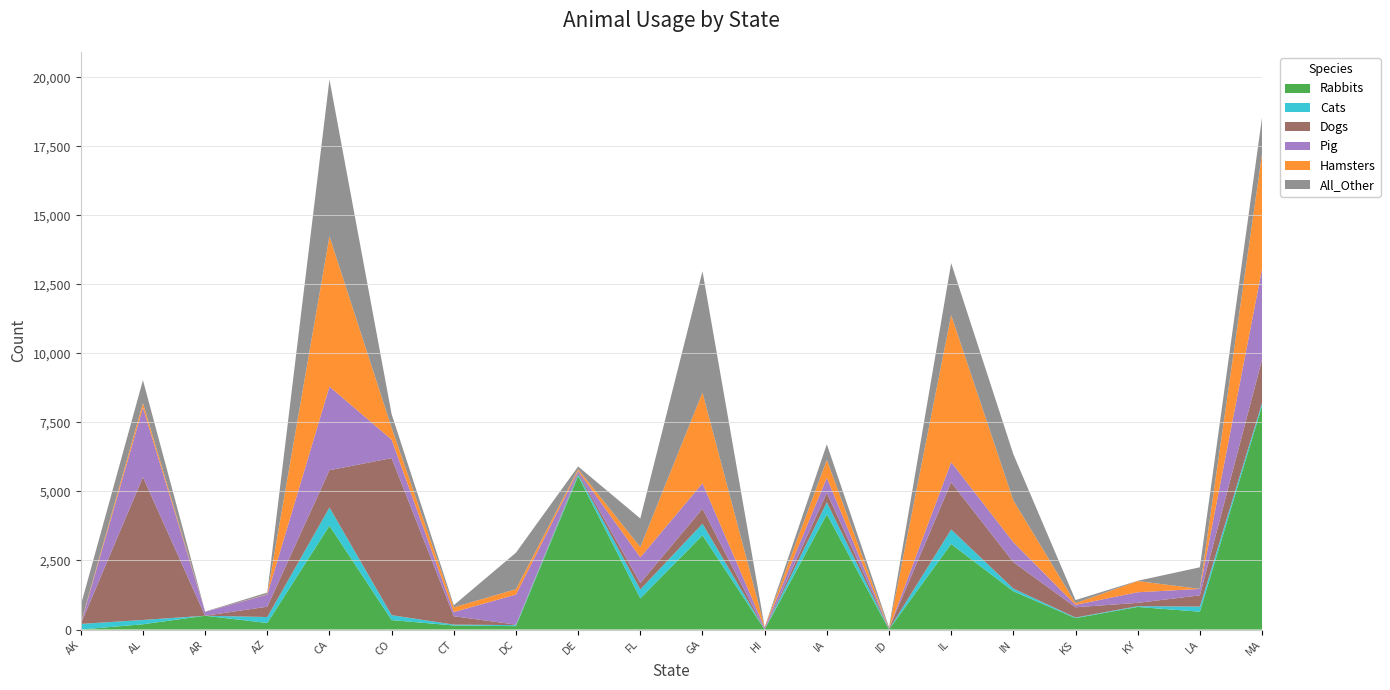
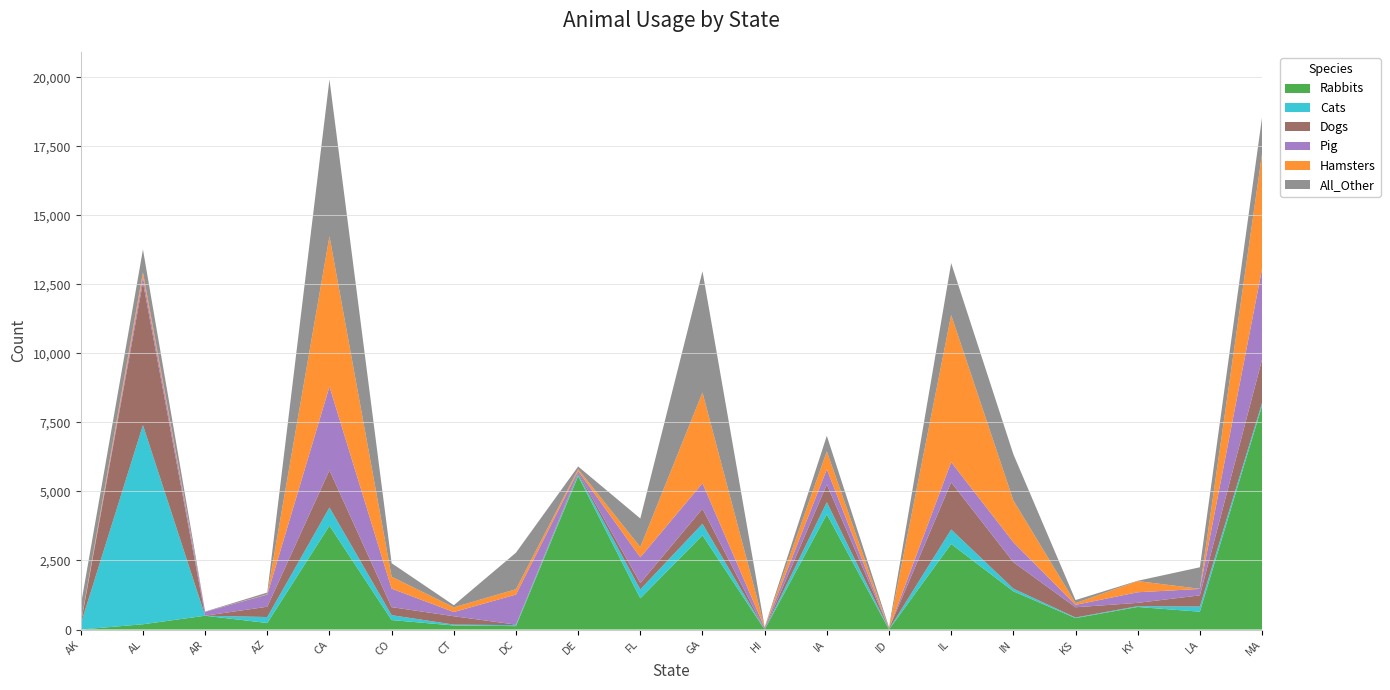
Cats, AL: 200 -> 7,200
Pig, AL: 2,500 -> 200
Dogs, CO: 5,700 -> 300
Dogs, IA: 300 -> 600
